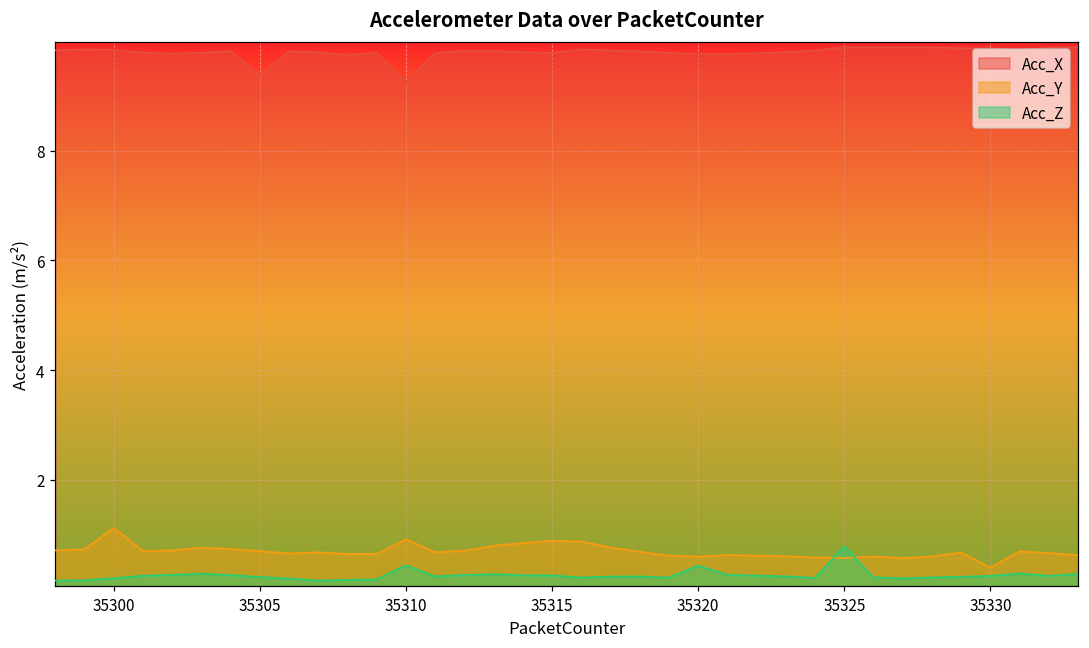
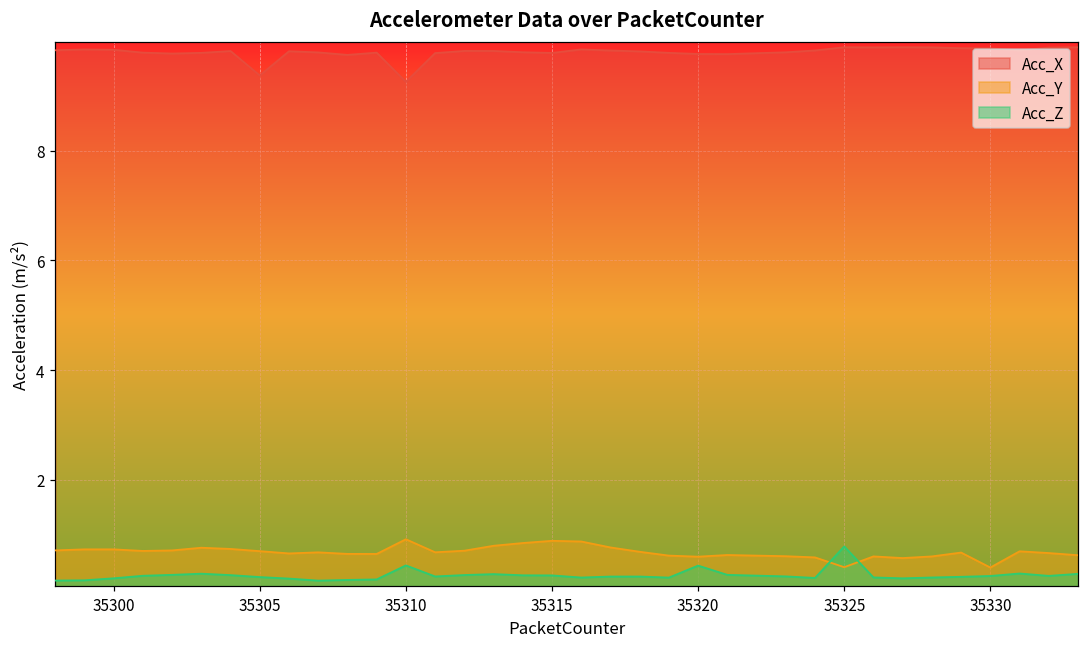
Acc_Y, 35300: 1.1 -> 0.7
Acc_Y, 35325: 0.6 -> 0.4
